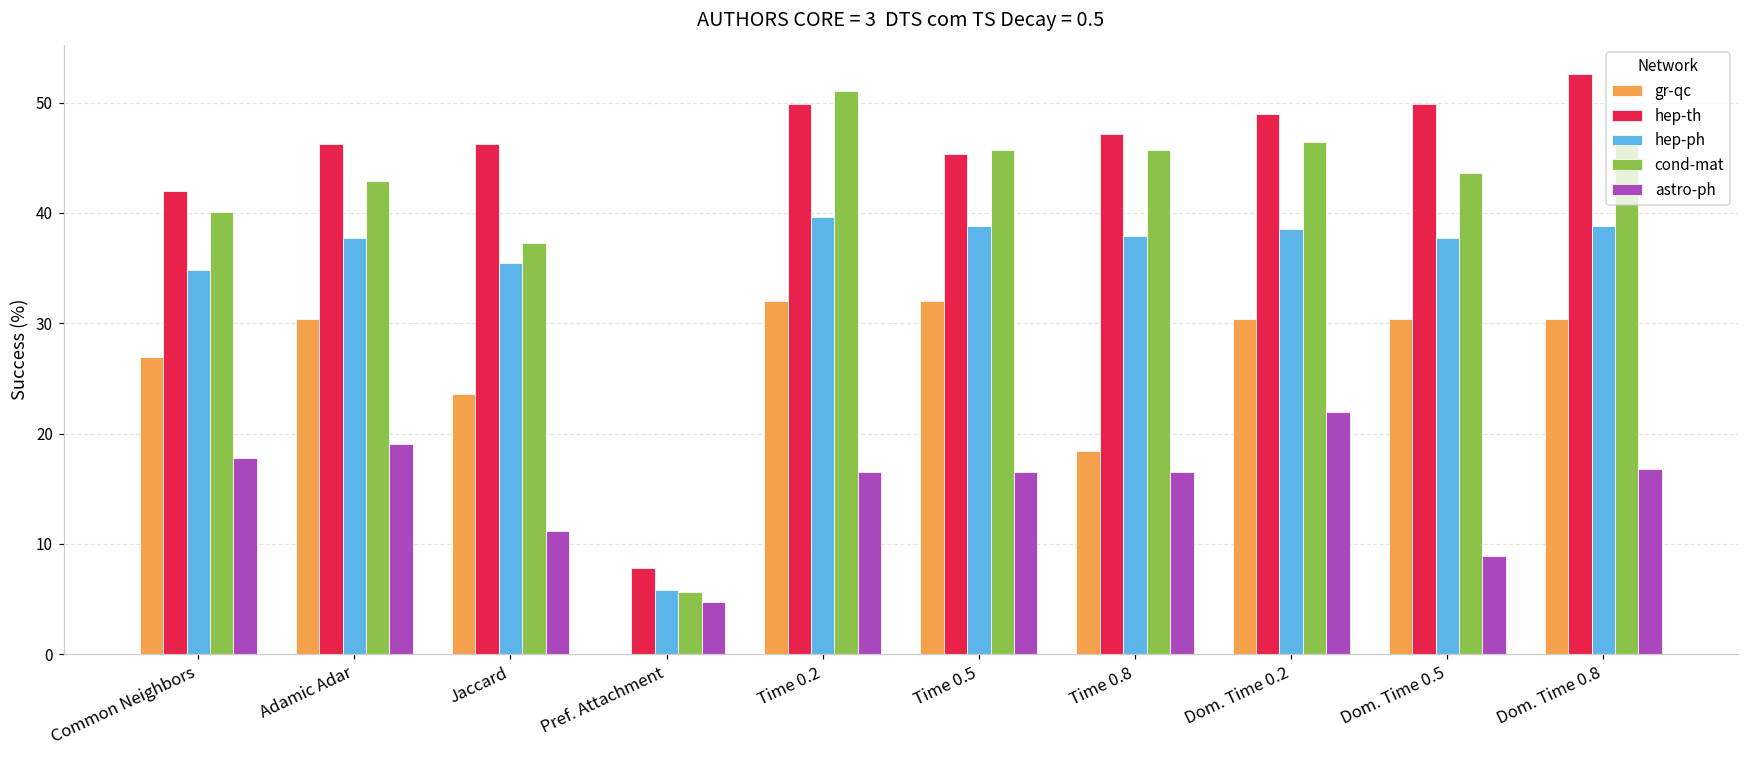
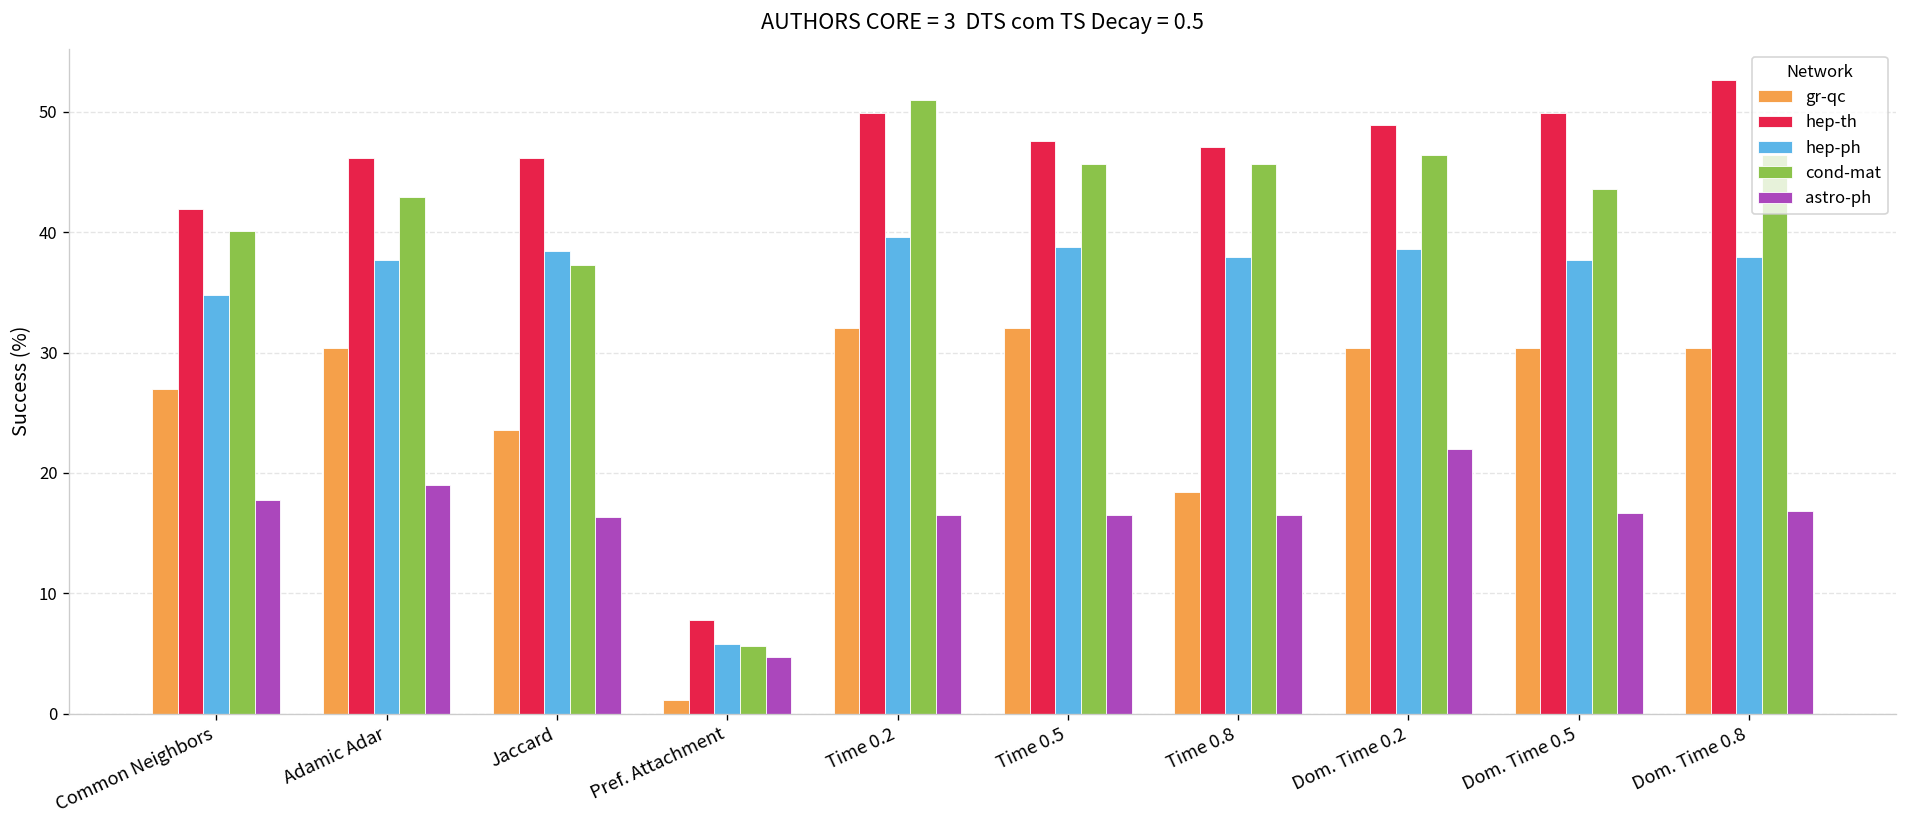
hep-ph, Jaccard: 35.5 -> 38.4
astro-ph, Jaccard: 11.1 -> 16.3
gr-qc, Pref. Attachment: 0.0 -> 1.1
hep-th, Time 0.5: 45.4 -> 47.6
astro-ph, Dom. Time 0.5: 8.9 -> 16.7
hep-ph, Dom. Time 0.8: 38.8 -> 37.9
